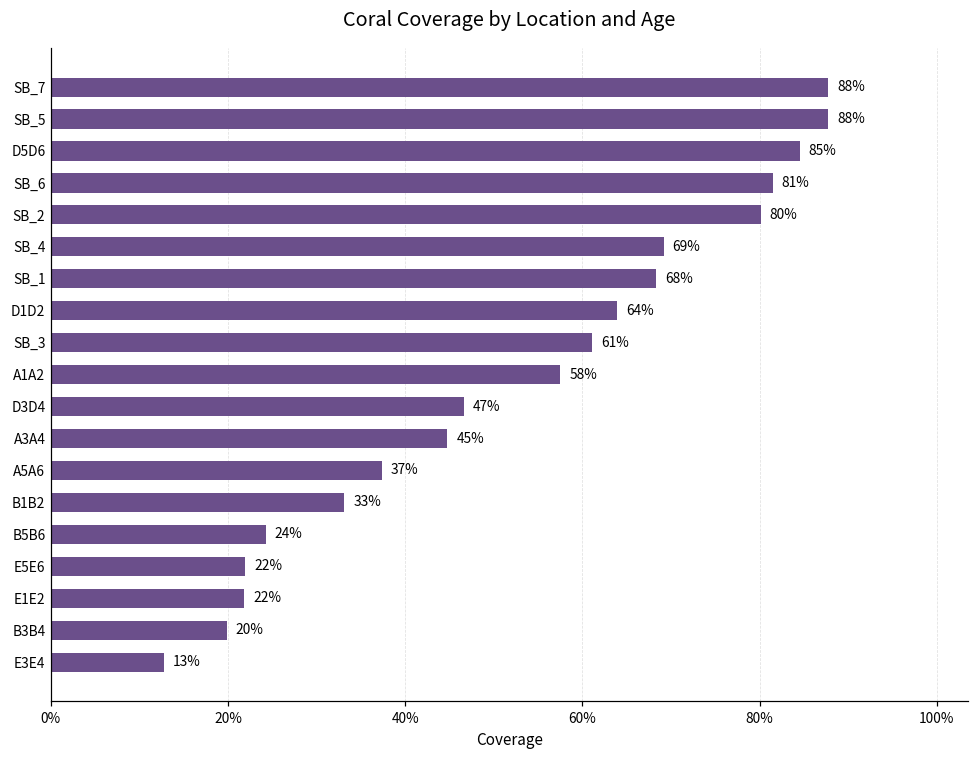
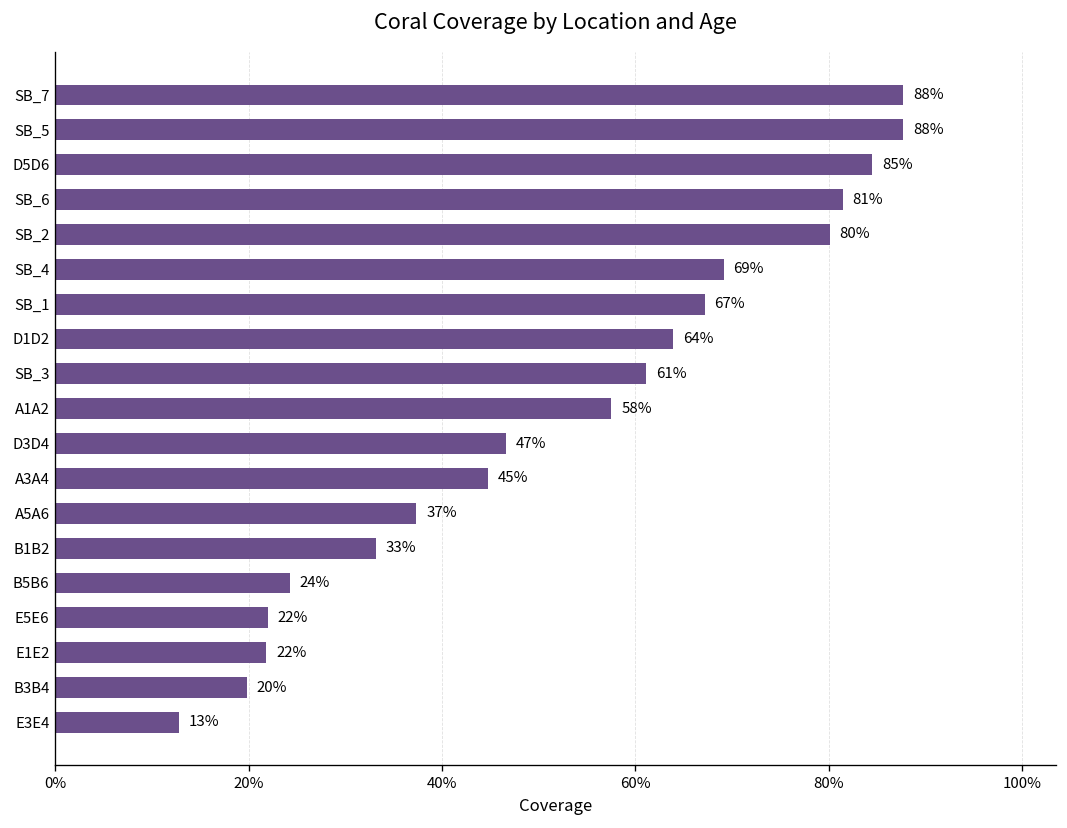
SB_1: 68% -> 67%
